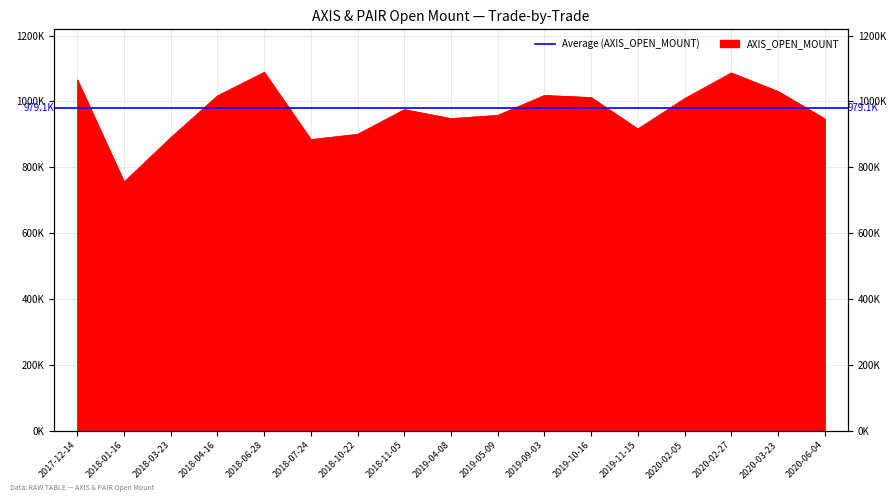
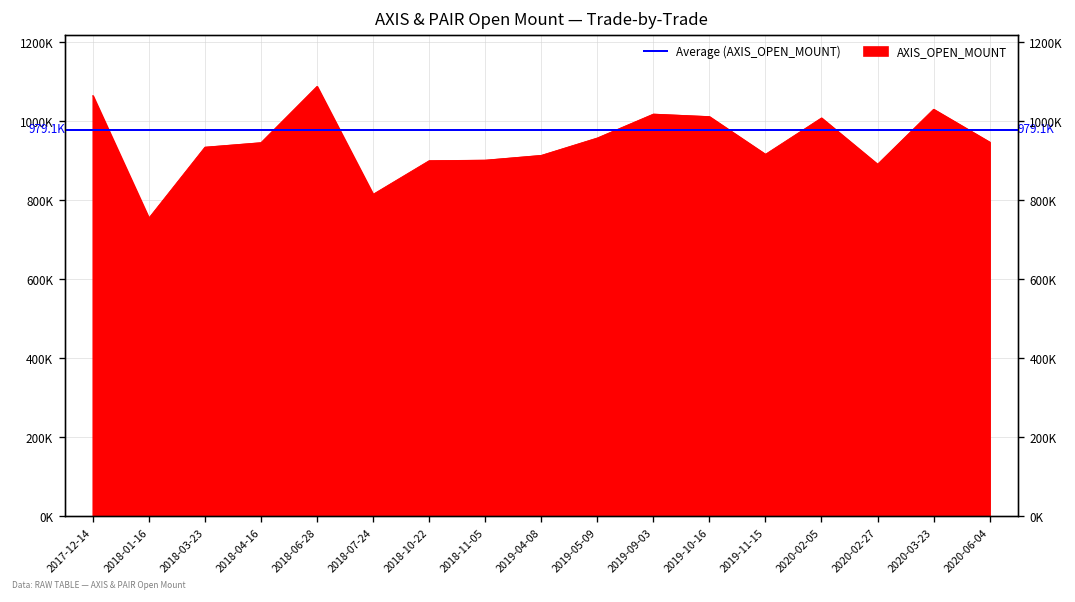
2018-03-23: 890000 -> 930000
2018-04-16: 1020000 -> 950000
2018-07-24: 880000 -> 820000
2018-11-05: 980000 -> 900000
2019-04-08: 950000 -> 910000
2020-02-27: 1090000 -> 890000
